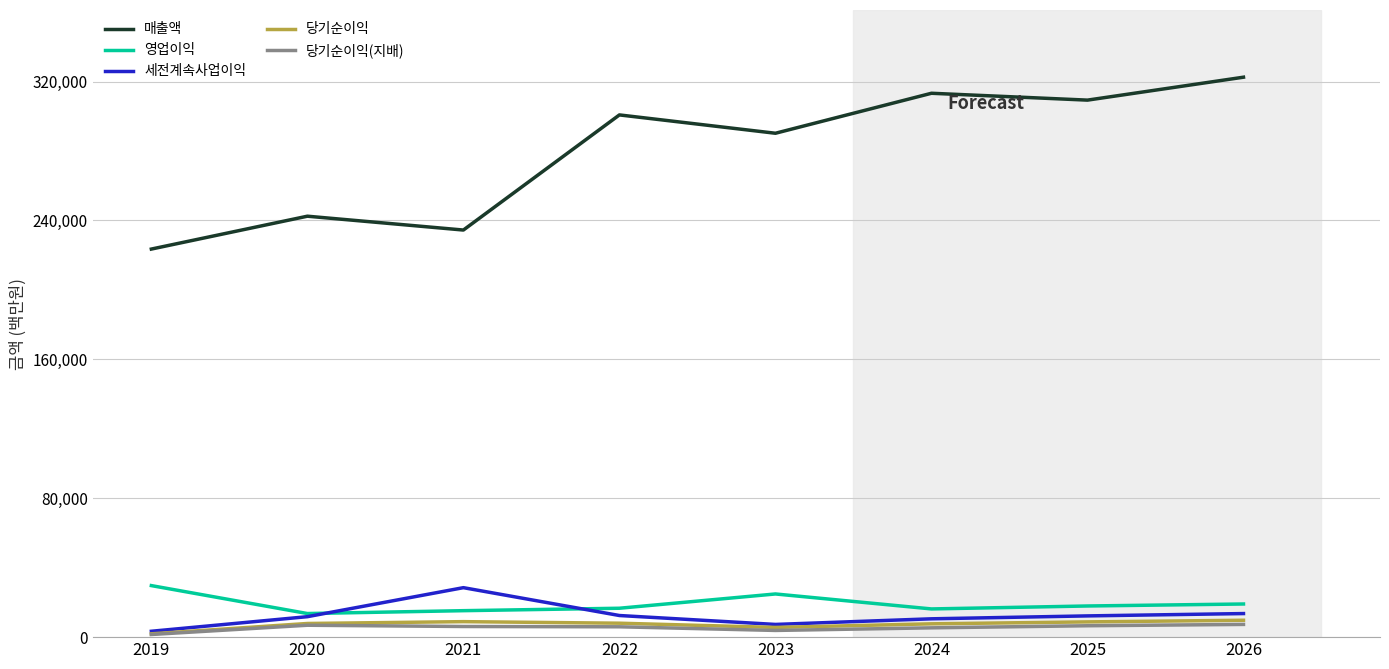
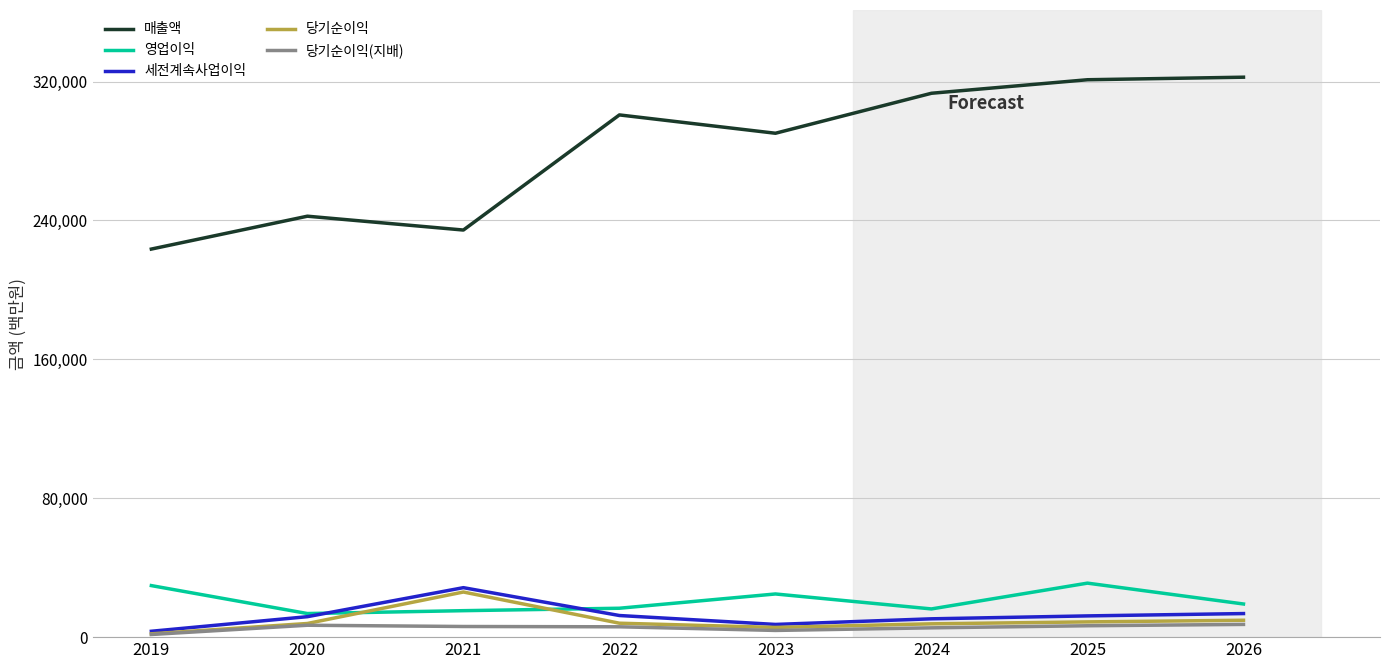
당기순이익, 2021: 9,000 -> 26,000
매출액, 2025: 309,000 -> 321,000
영업이익, 2025: 18,000 -> 31,000
